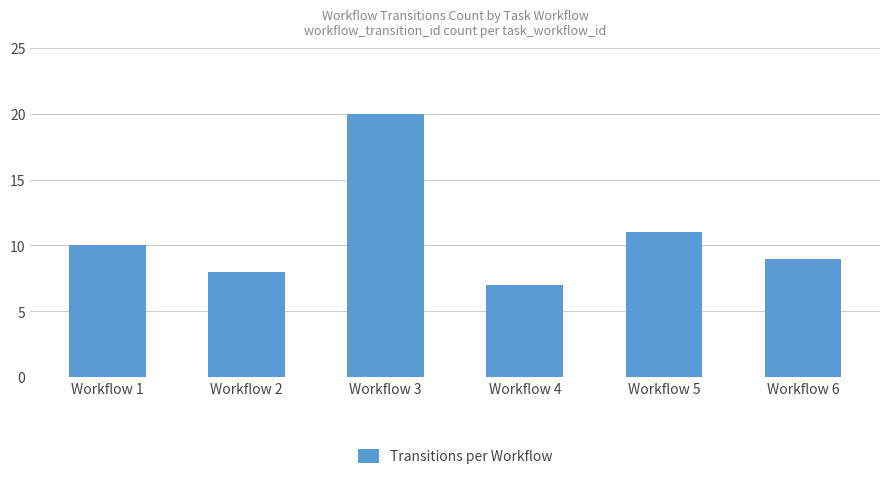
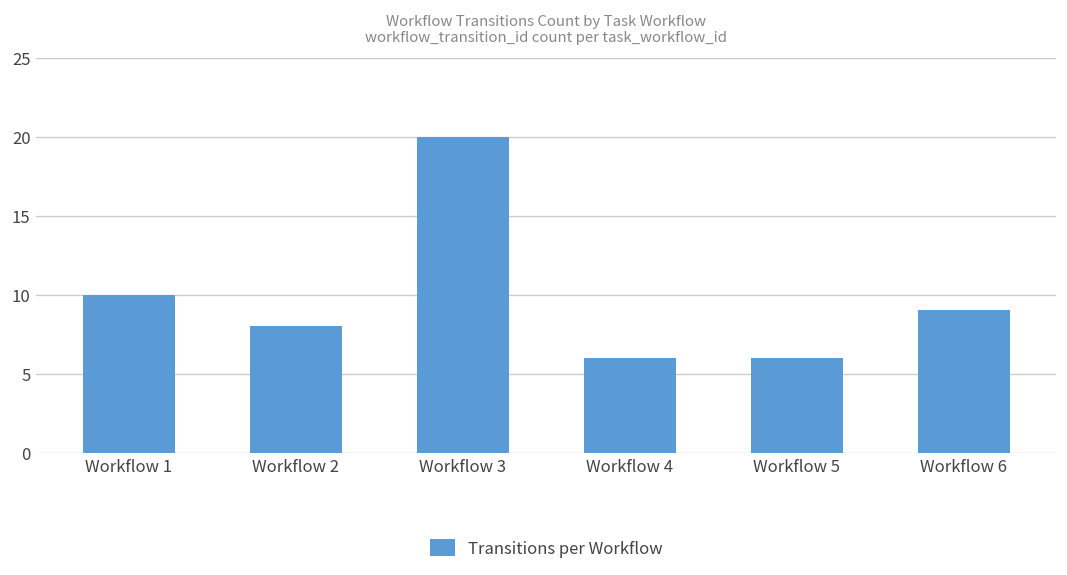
Workflow 4: 7 -> 6
Workflow 5: 11 -> 6
